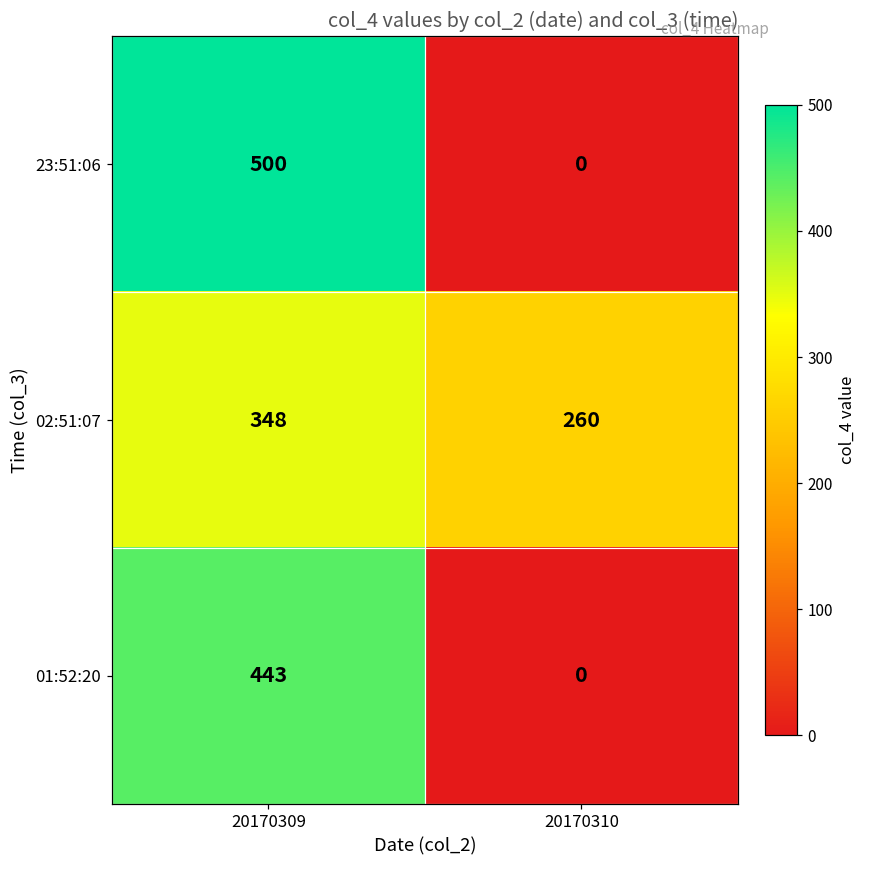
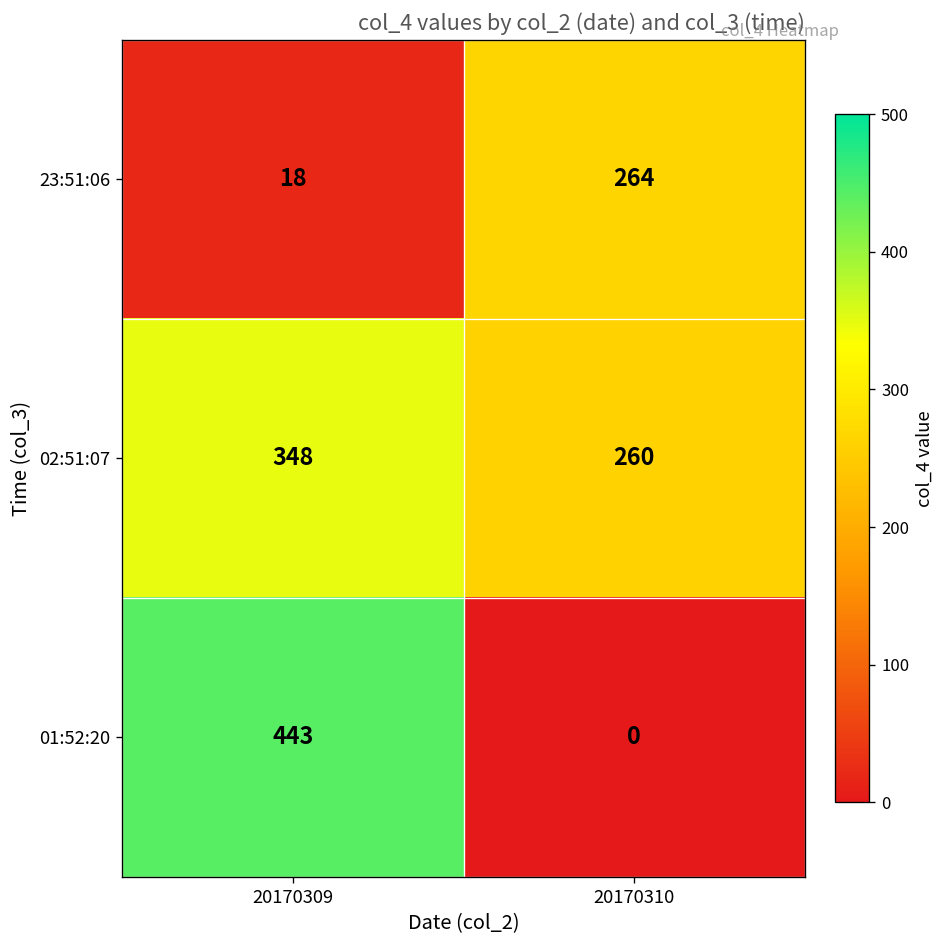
23:51:06, 20170309: 500 -> 18
23:51:06, 20170310: 0 -> 264
